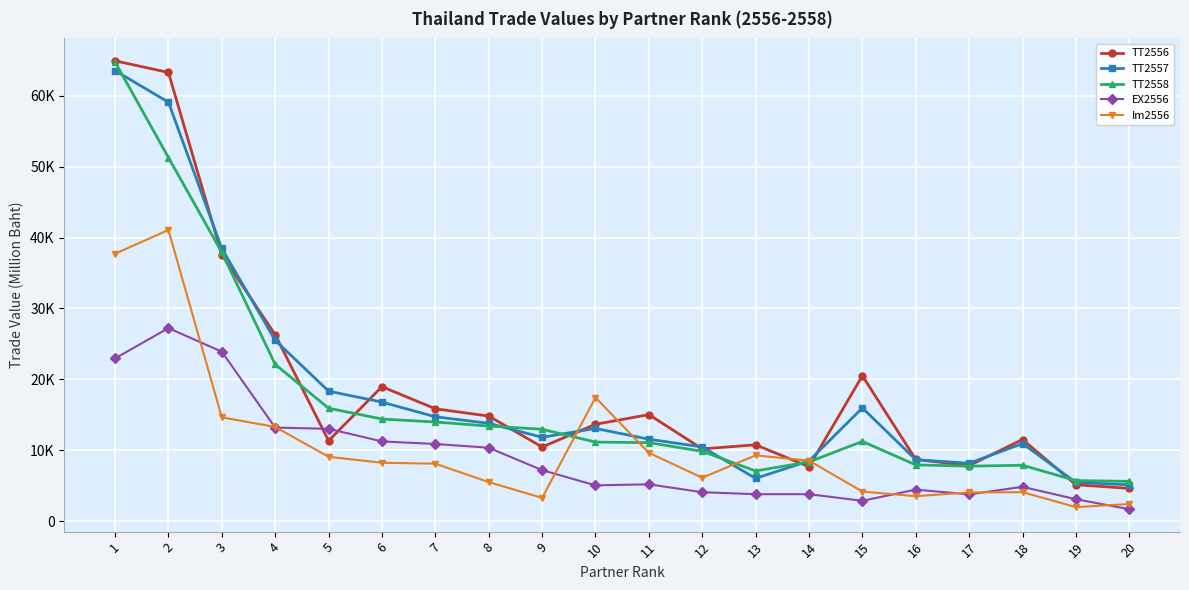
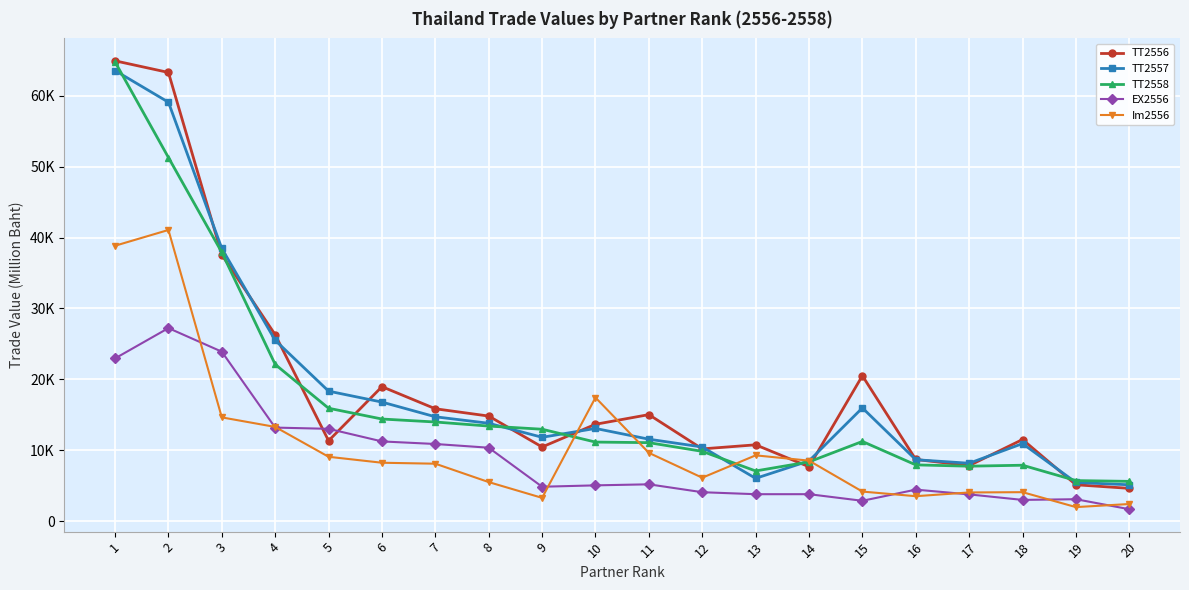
Im2556, 1: 38000 -> 39000
EX2556, 9: 7000 -> 5000
EX2556, 18: 5000 -> 3000
